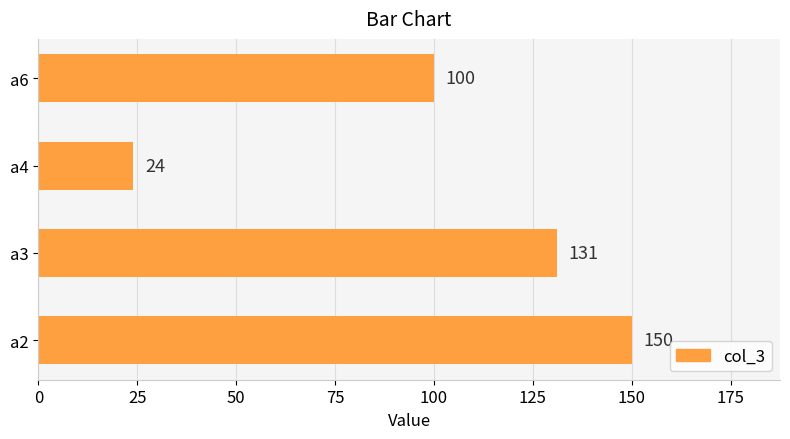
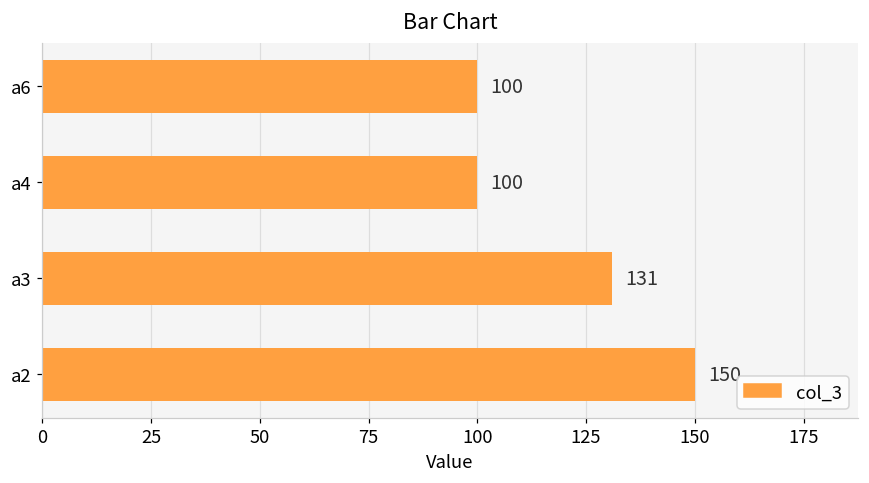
a4: 24 -> 100
